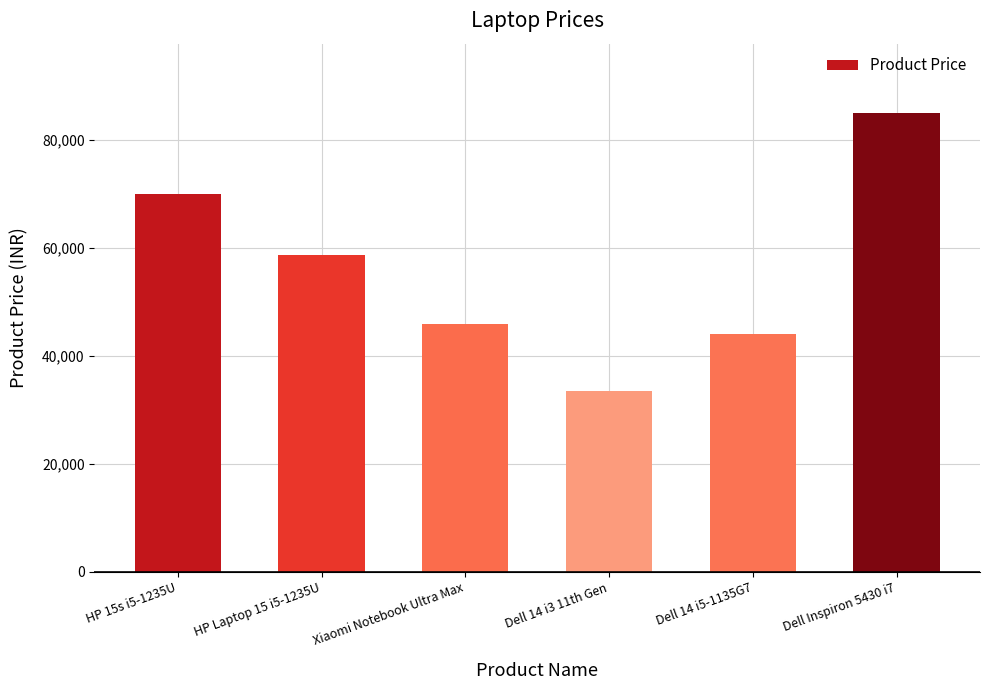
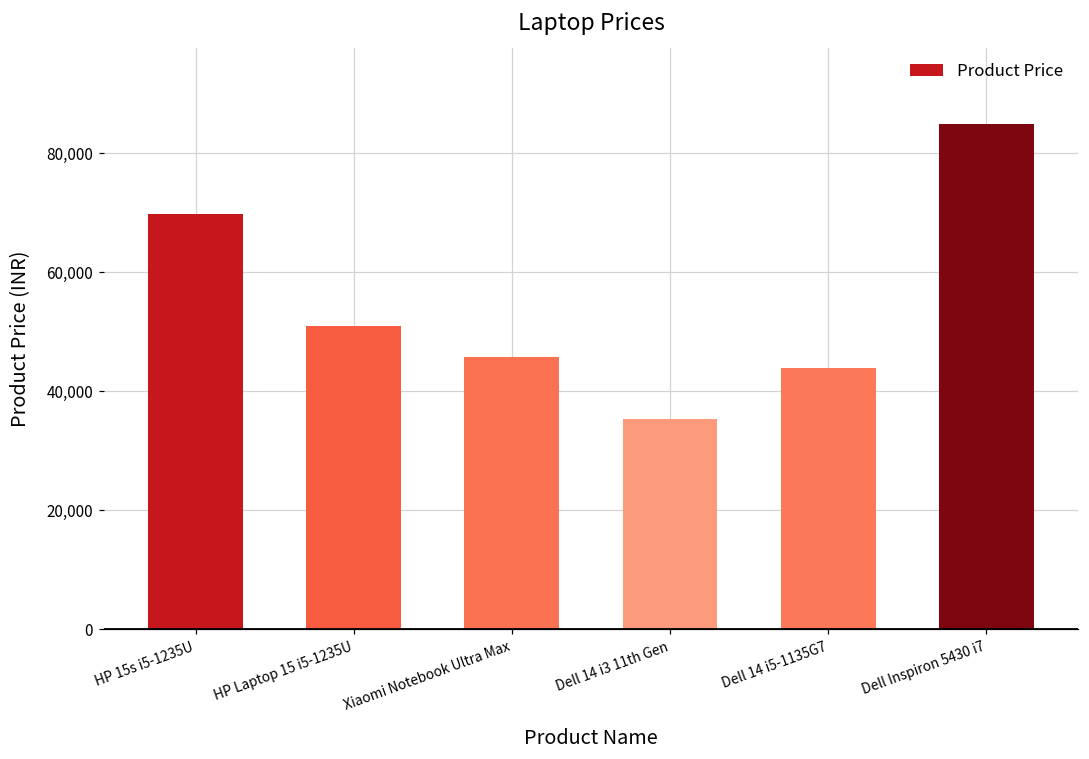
HP Laptop 15 i5-1235U: 59,000 -> 51,000
Dell 14 i3 11th Gen: 33,000 -> 35,000
